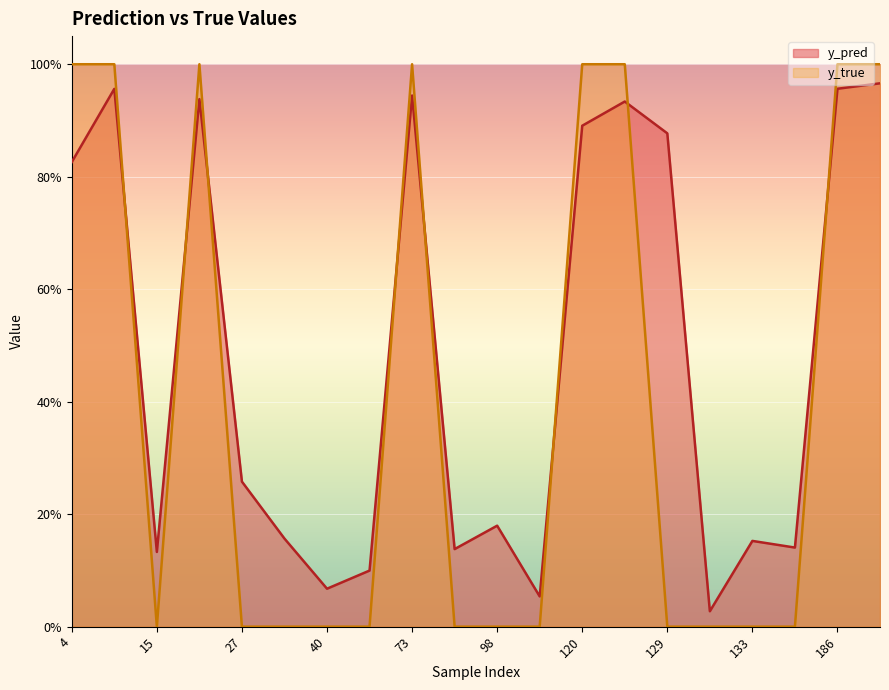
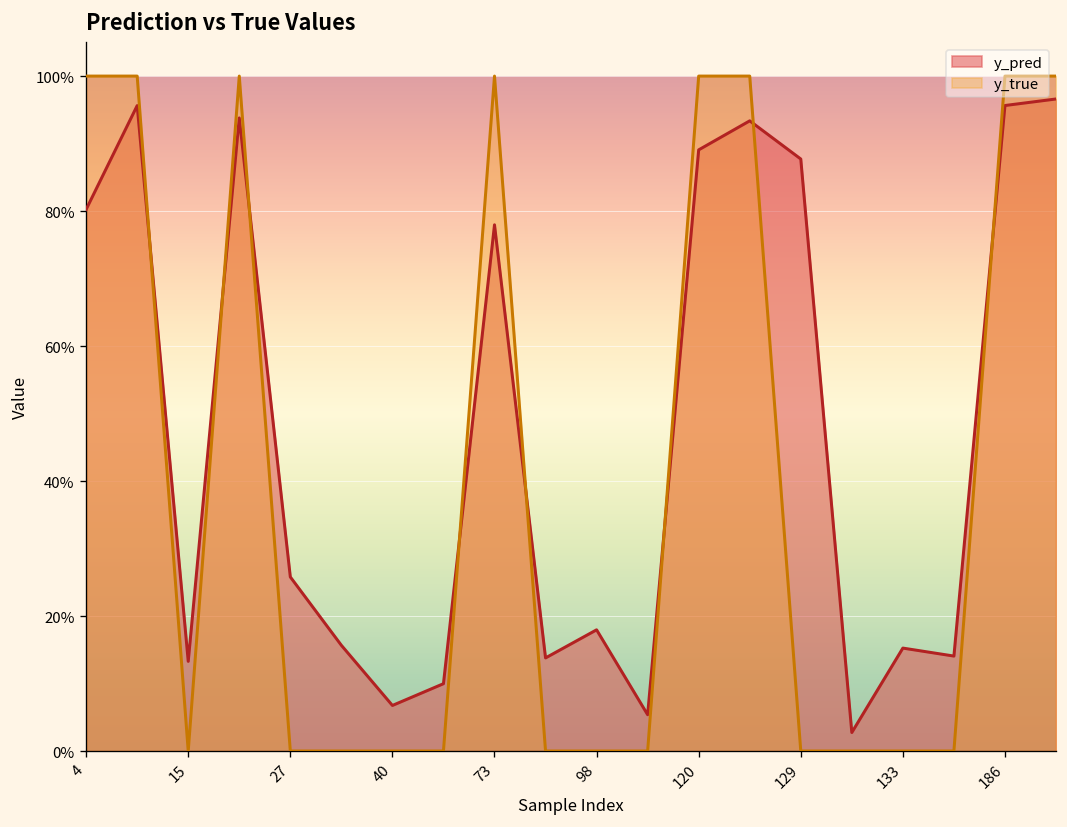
y_pred, 4: 83% -> 80%
y_pred, 73: 94% -> 78%
